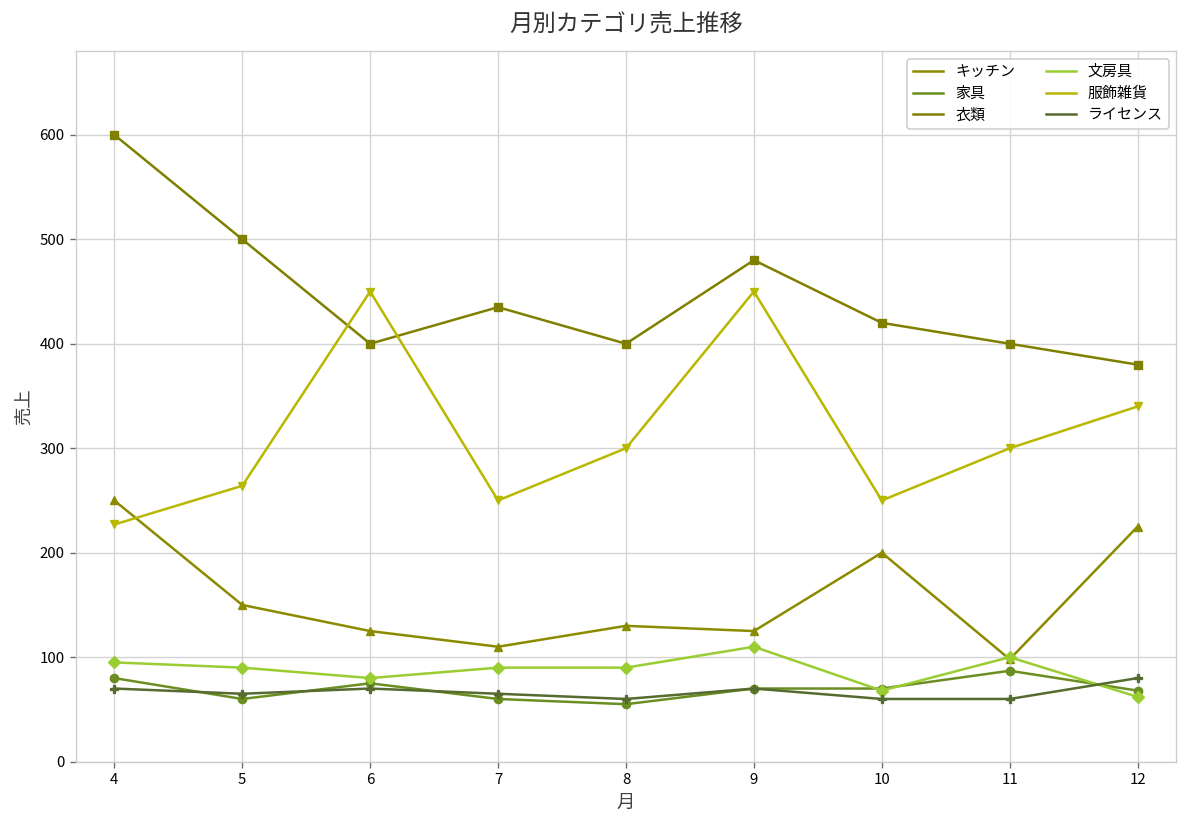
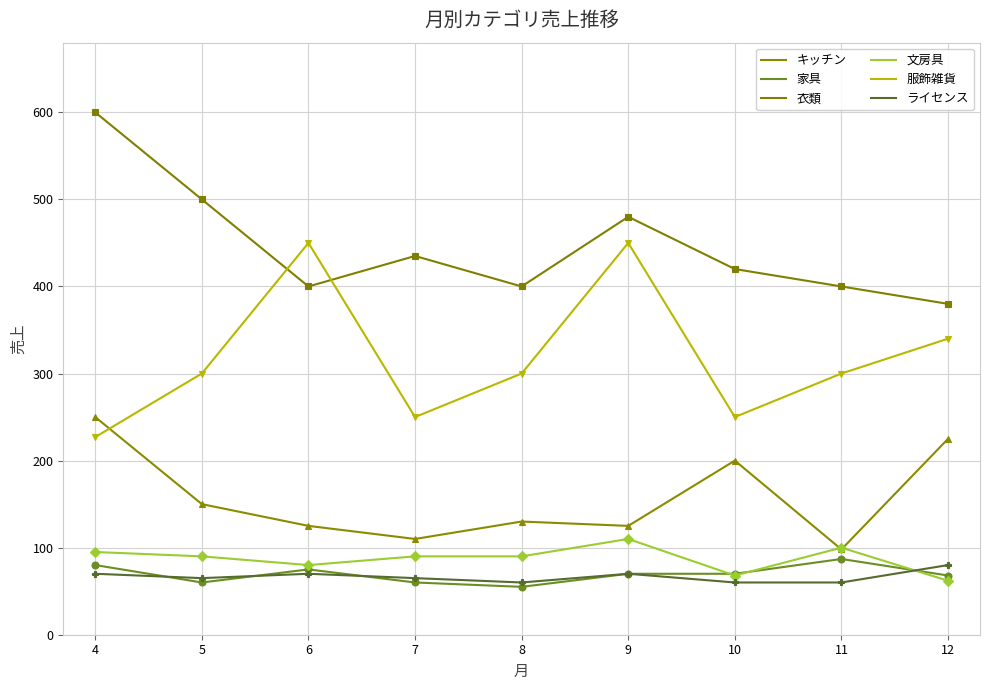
服飾雑貨, 5: 260 -> 300
